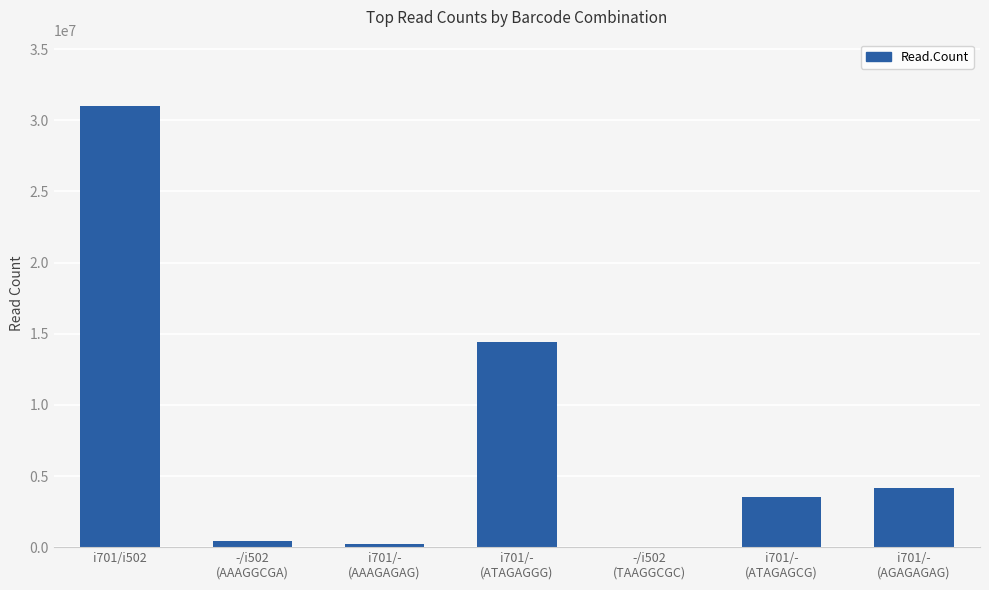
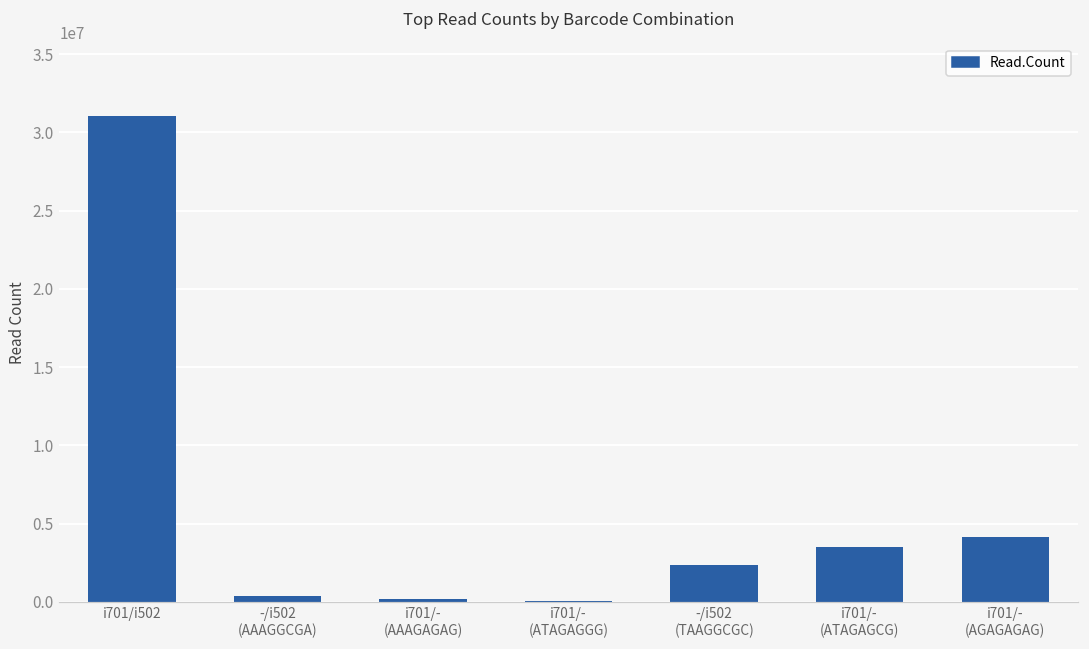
i701/- (ATAGAGGG): 14400000 -> 100000
-/i502 (TAAGGCGC): 0 -> 2300000
